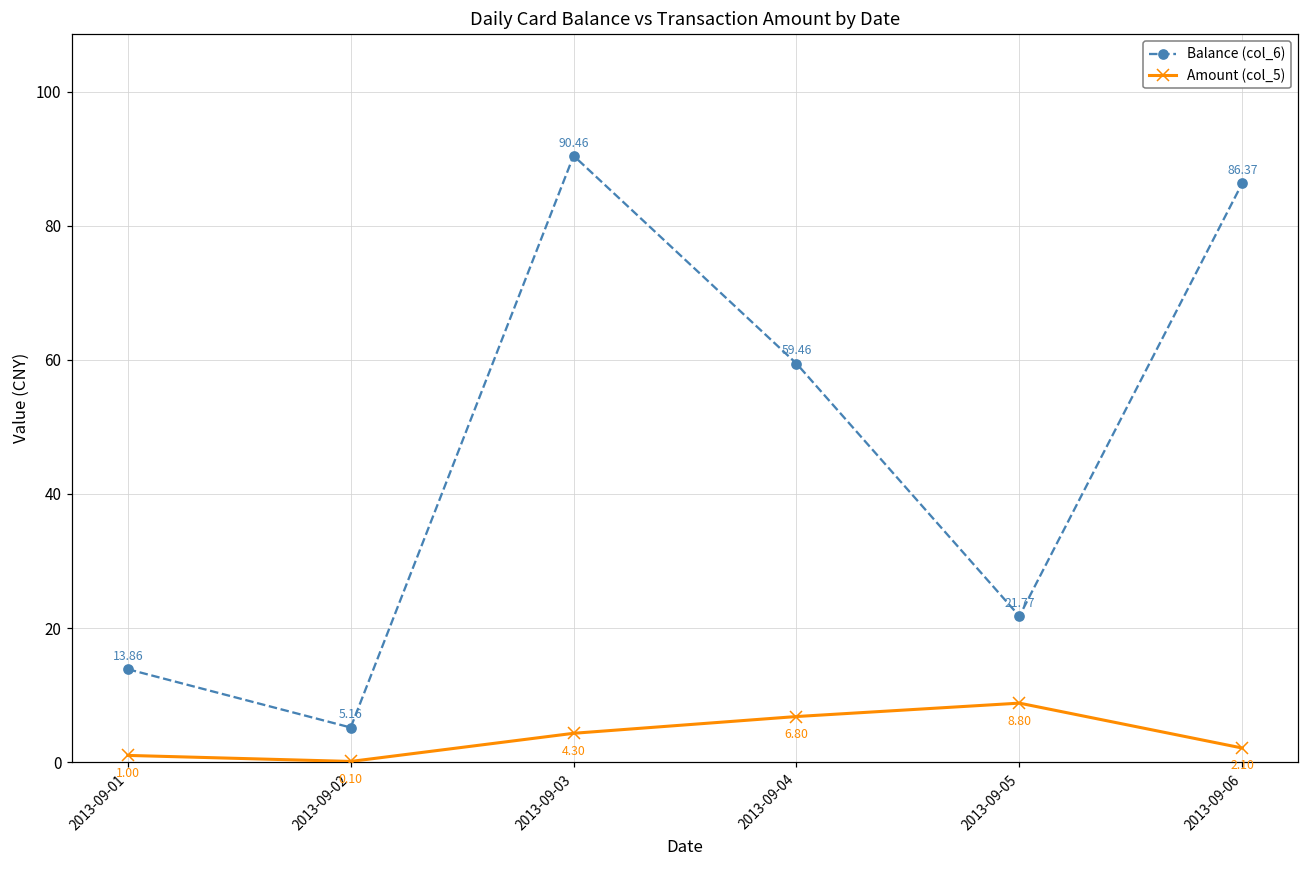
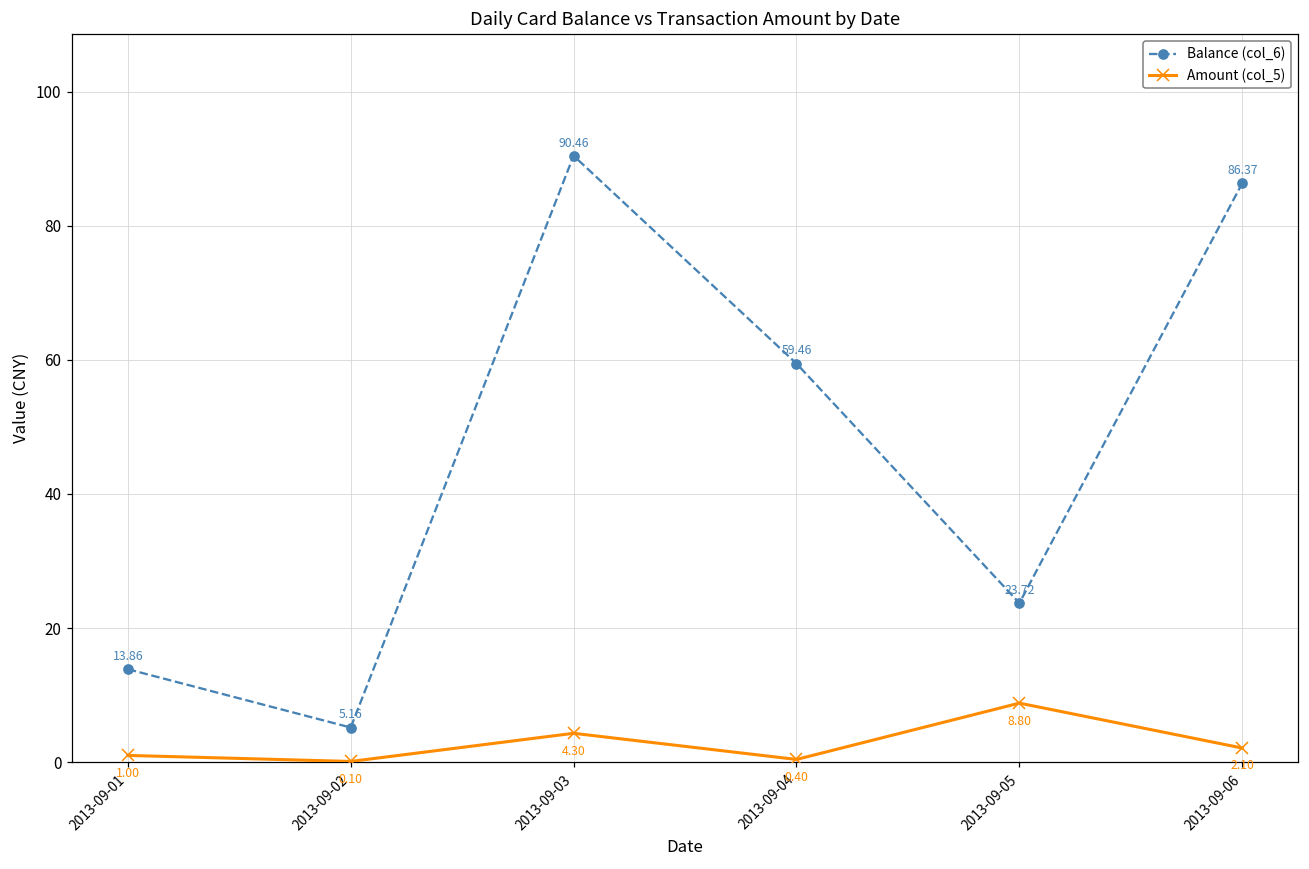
Amount (col_5), 2013-09-04: 6.80 -> 0.40
Balance (col_6), 2013-09-05: 21.77 -> 23.72
